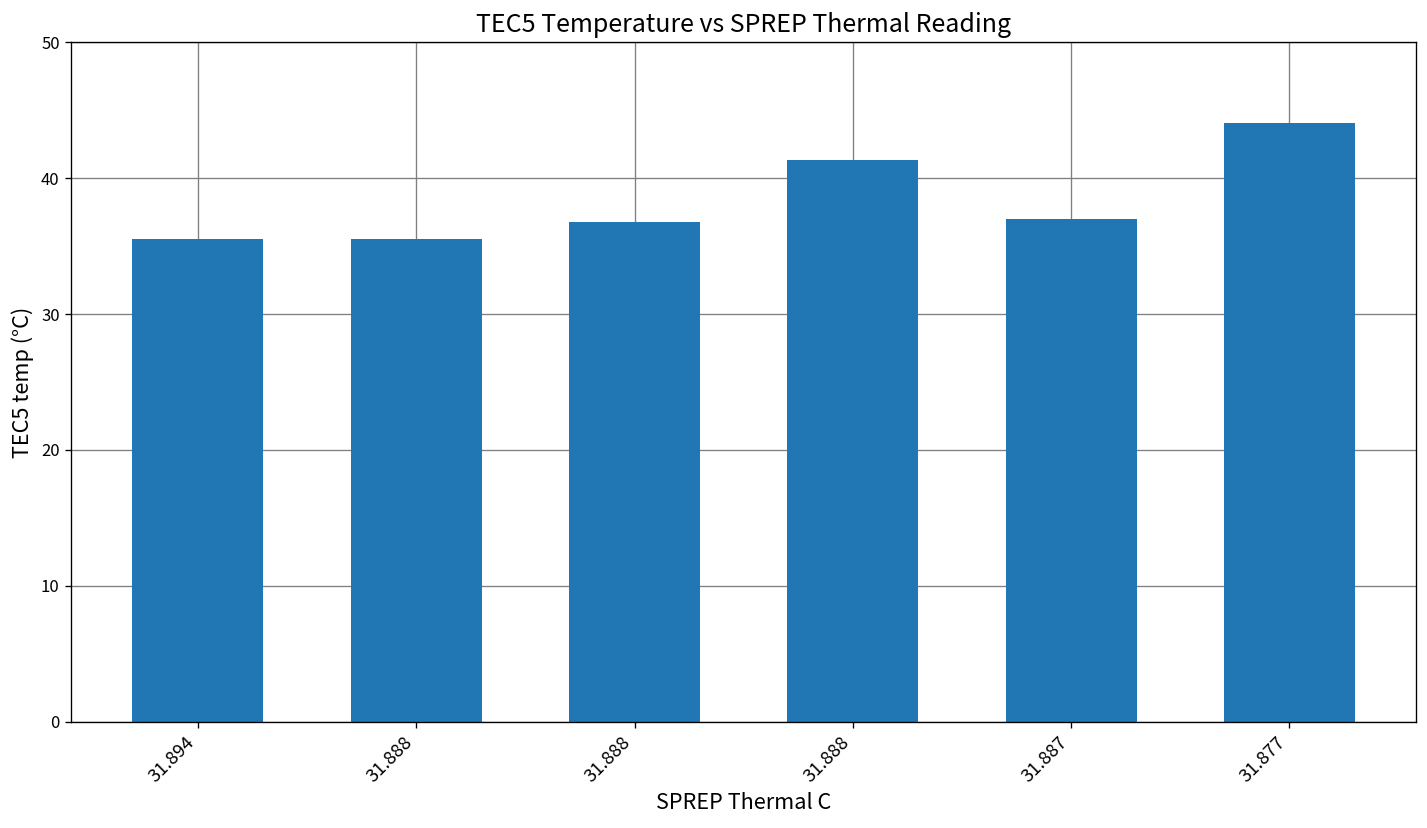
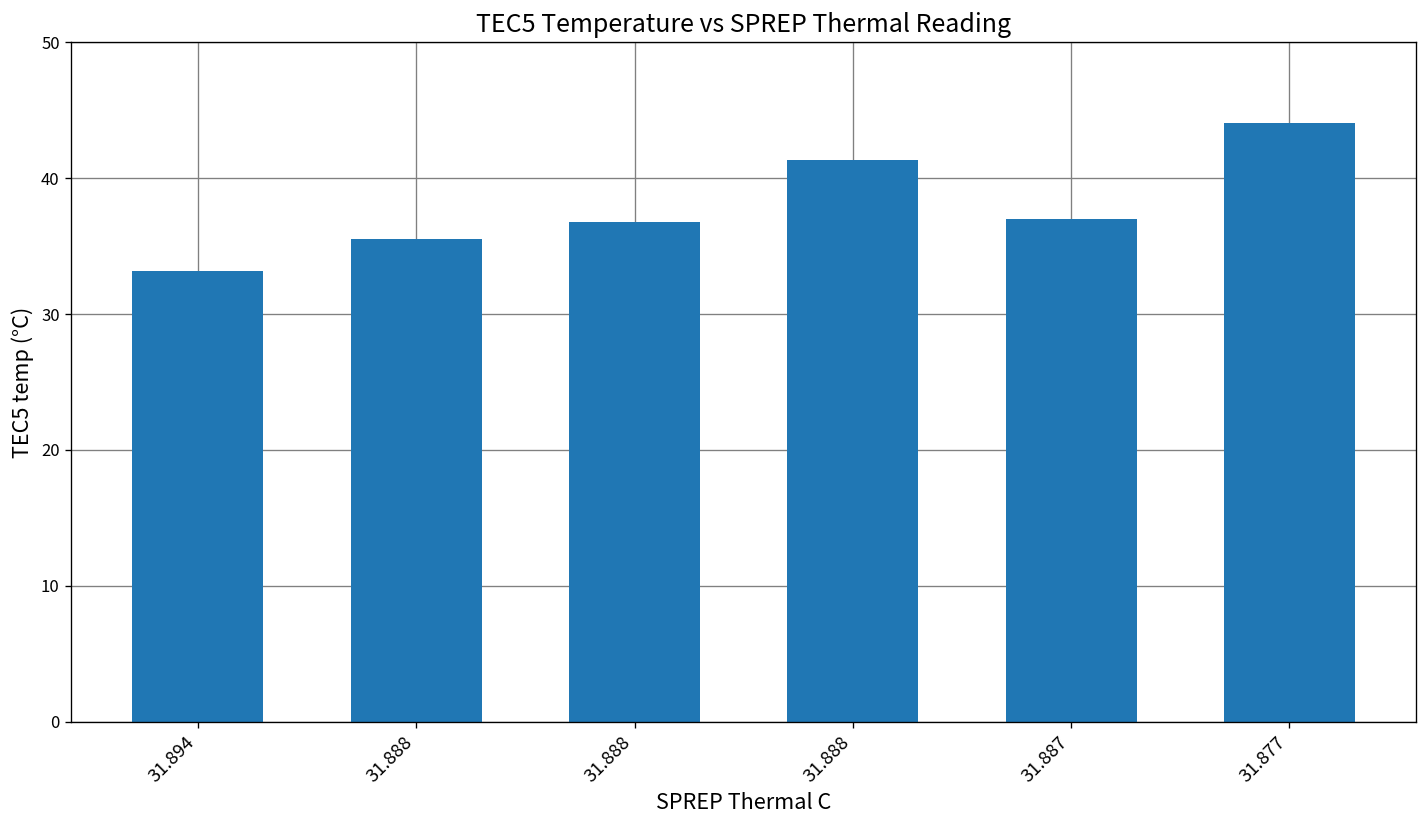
31.894: 35.5 -> 33.2
